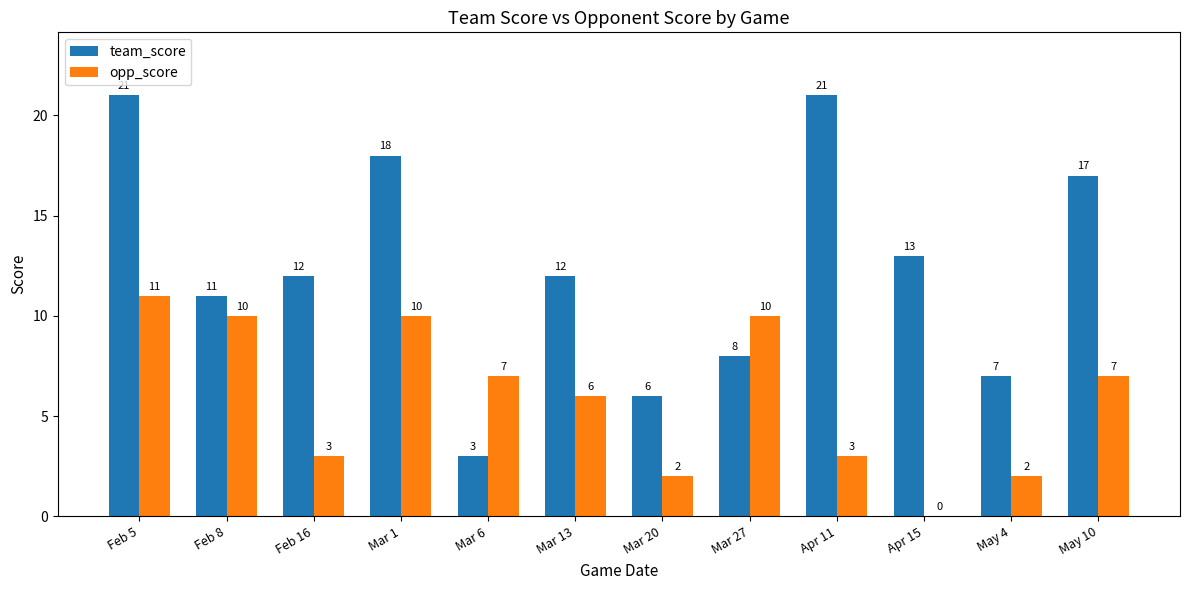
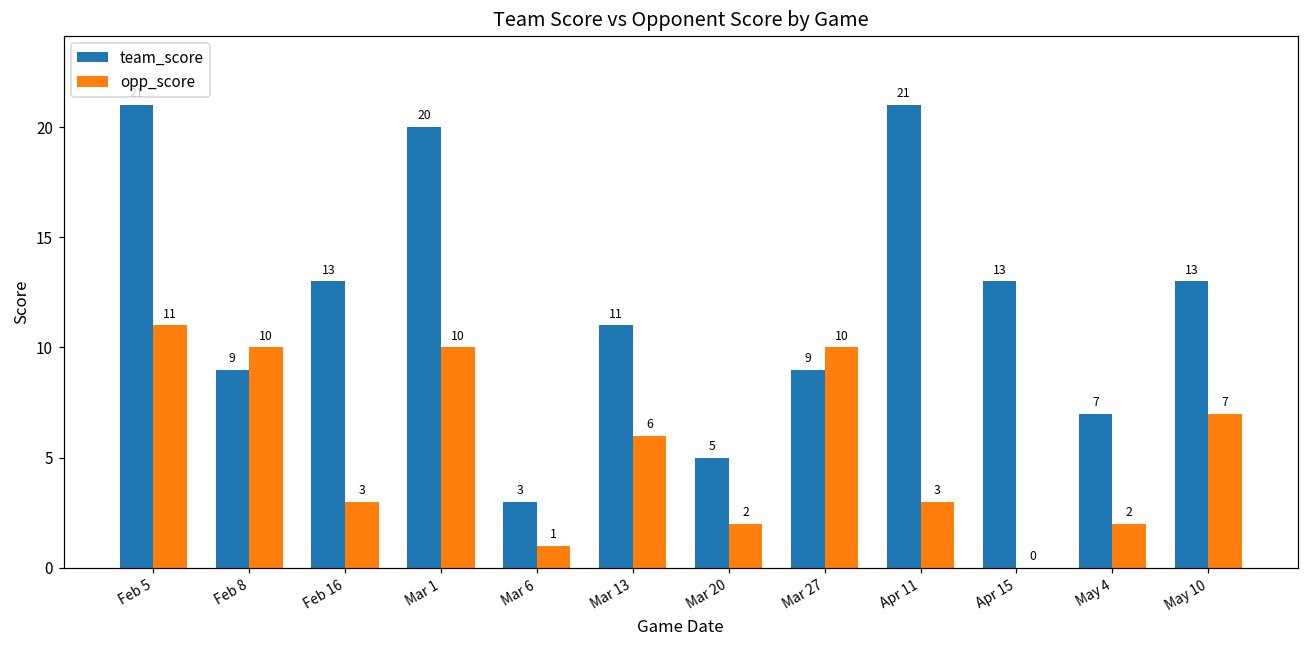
team_score, Feb 8: 11 -> 9
team_score, Feb 16: 12 -> 13
team_score, Mar 1: 18 -> 20
opp_score, Mar 6: 7 -> 1
team_score, Mar 13: 12 -> 11
team_score, Mar 20: 6 -> 5
team_score, Mar 27: 8 -> 9
team_score, May 10: 17 -> 13
